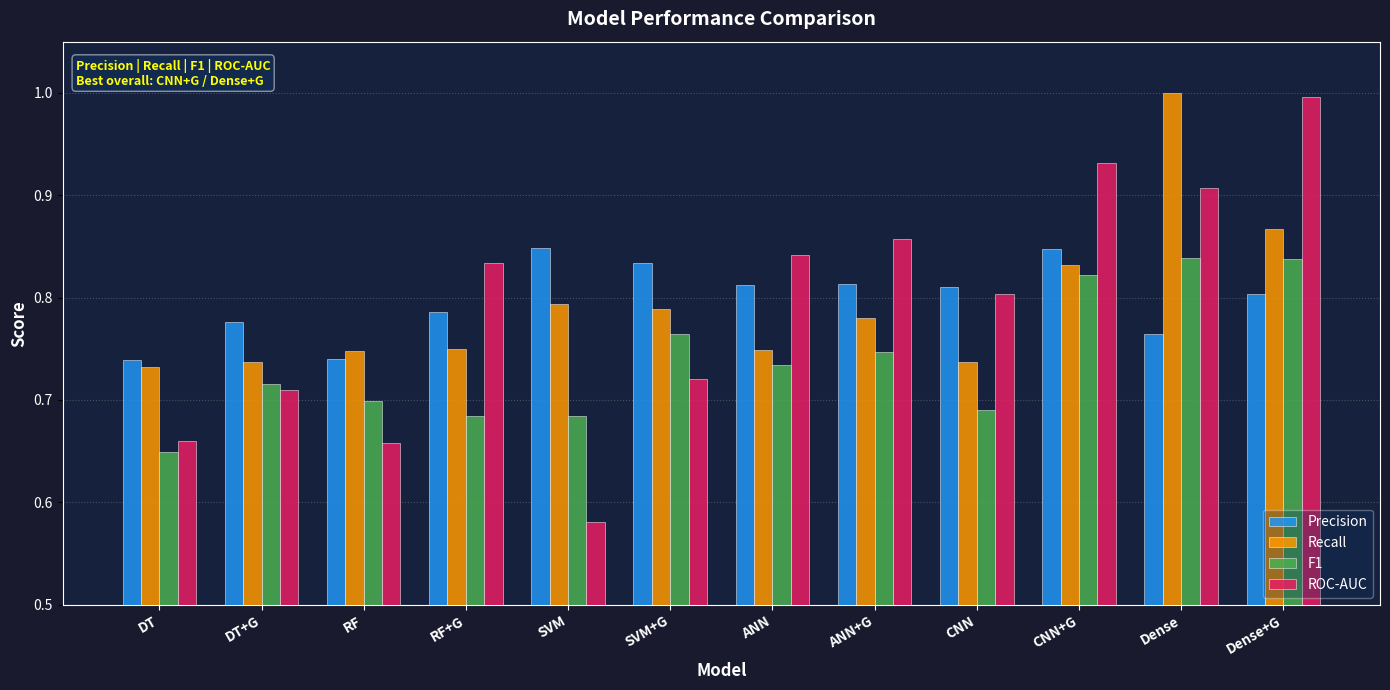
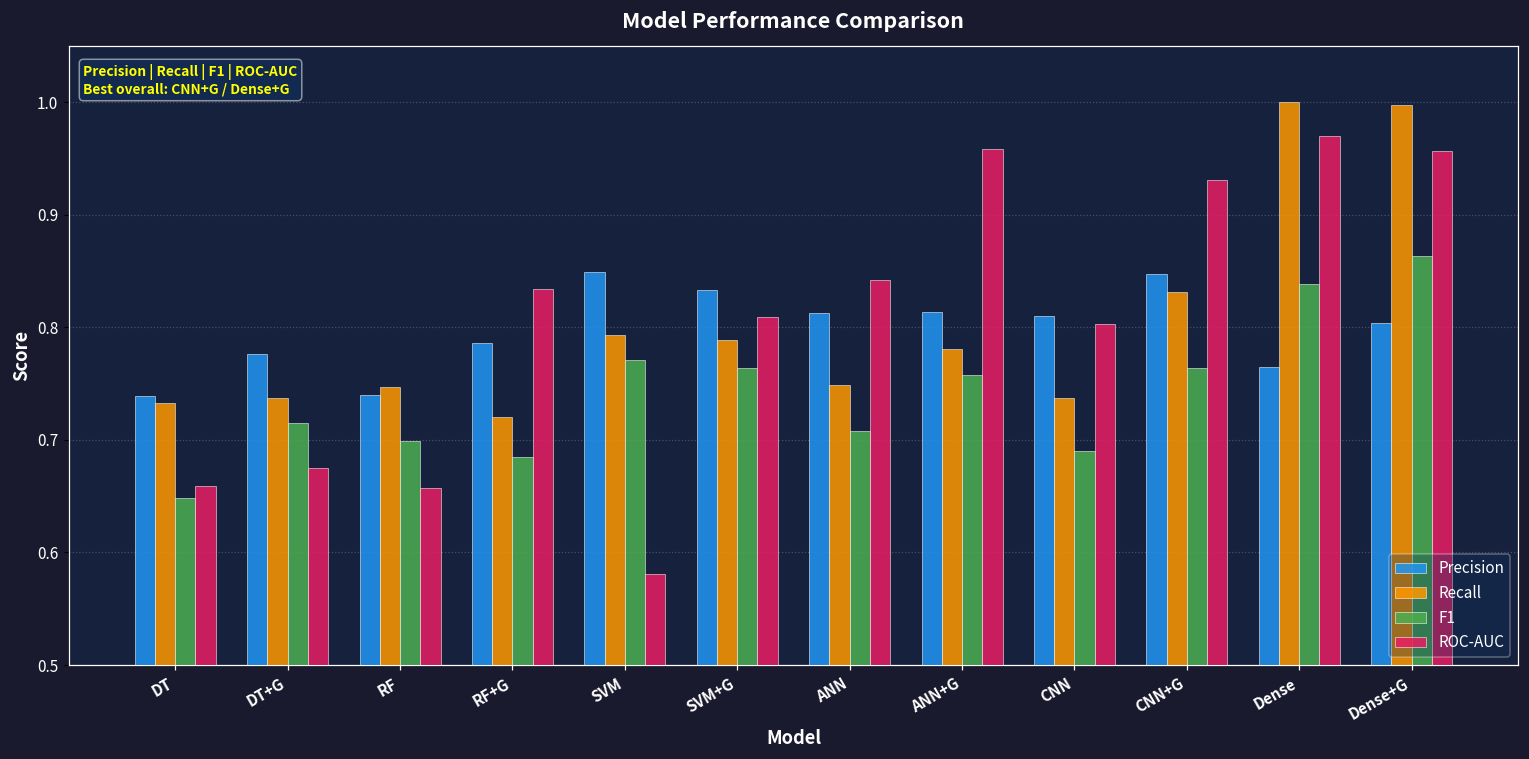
ROC-AUC, DT+G: 0.710 -> 0.675
Recall, RF+G: 0.75 -> 0.72
F1, SVM: 0.684 -> 0.771
ROC-AUC, SVM+G: 0.721 -> 0.809
F1, ANN: 0.734 -> 0.708
F1, ANN+G: 0.747 -> 0.758
ROC-AUC, ANN+G: 0.857 -> 0.959
F1, CNN+G: 0.822 -> 0.764
ROC-AUC, Dense: 0.907 -> 0.970
Recall, Dense+G: 0.867 -> 0.997
F1, Dense+G: 0.837 -> 0.864
ROC-AUC, Dense+G: 0.996 -> 0.957
